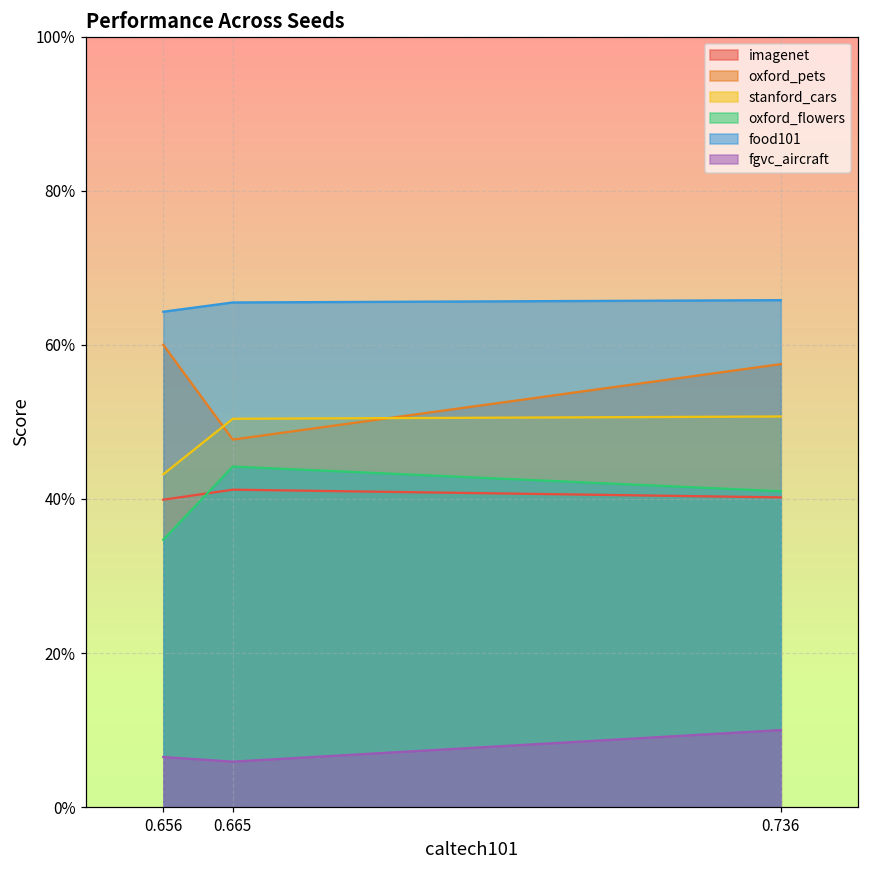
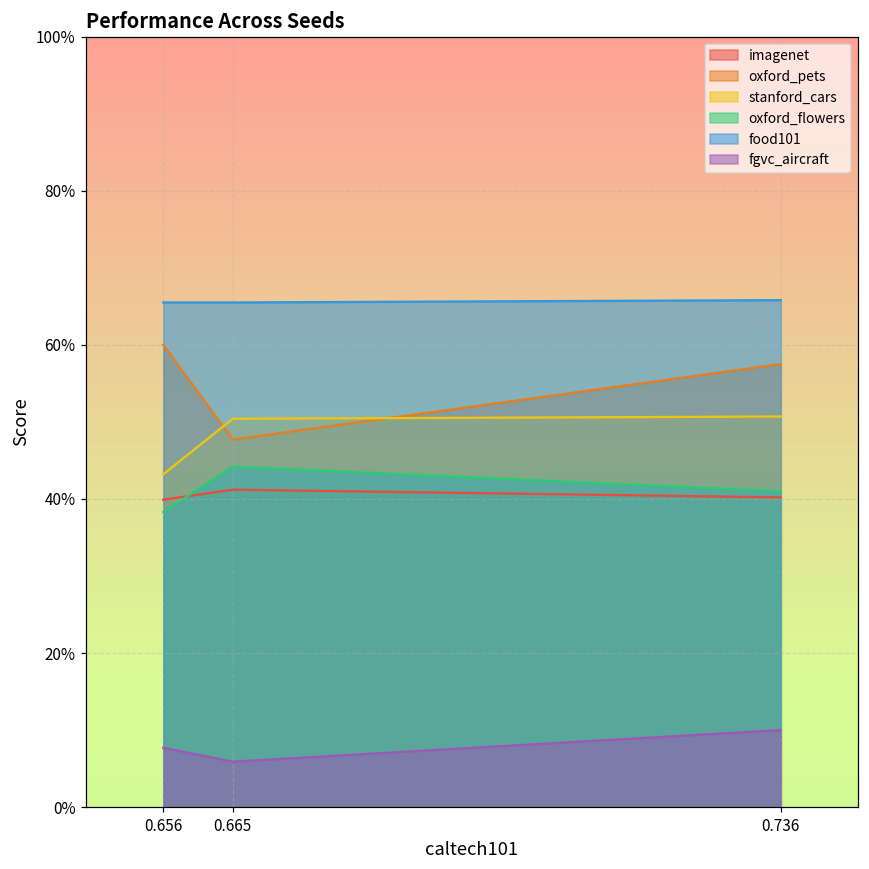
oxford_flowers, 0.656: 35% -> 38%
food101, 0.656: 64% -> 66%
fgvc_aircraft, 0.656: 7% -> 8%
